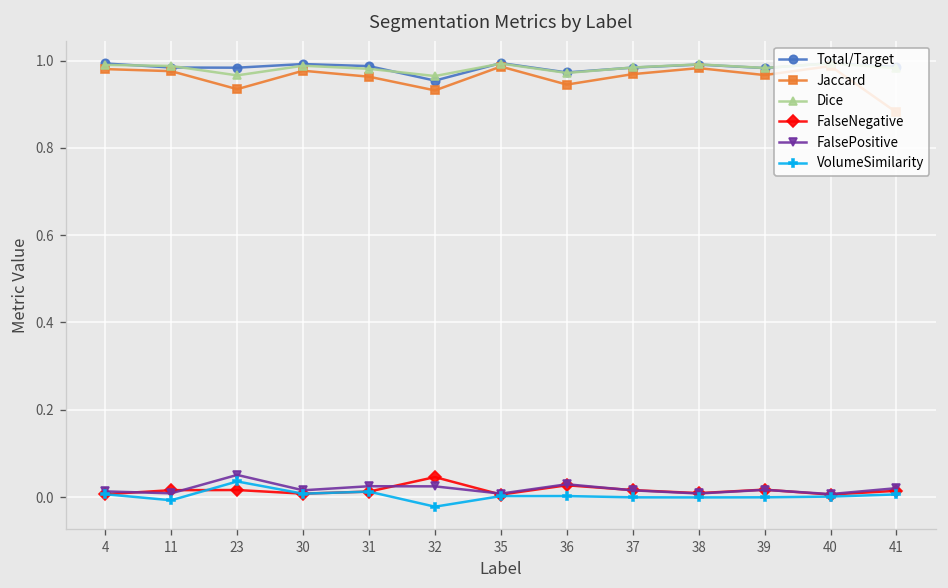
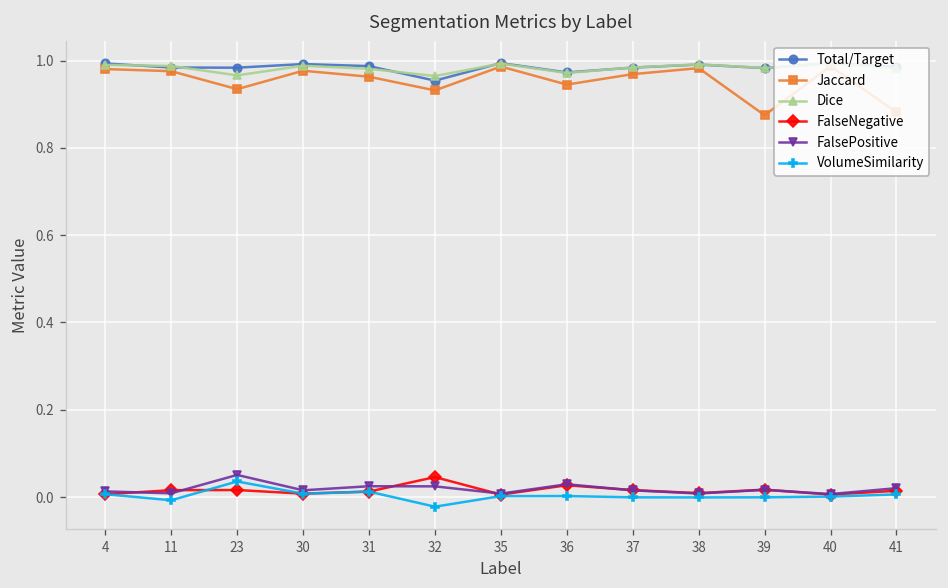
Jaccard, 39: 0.97 -> 0.87
